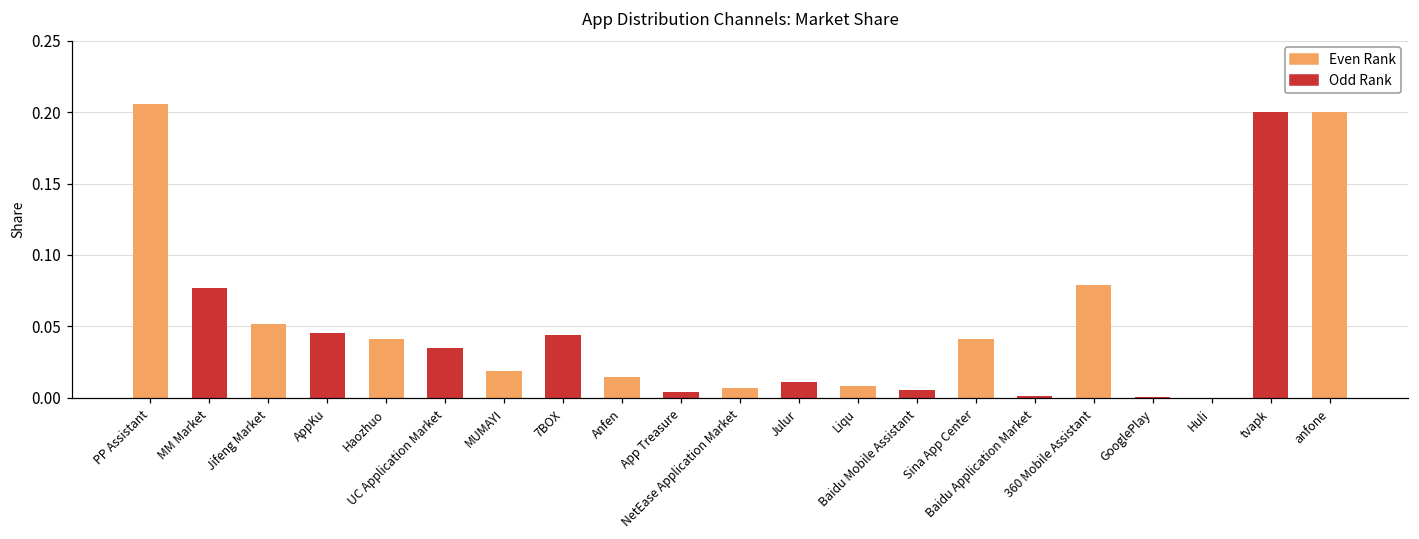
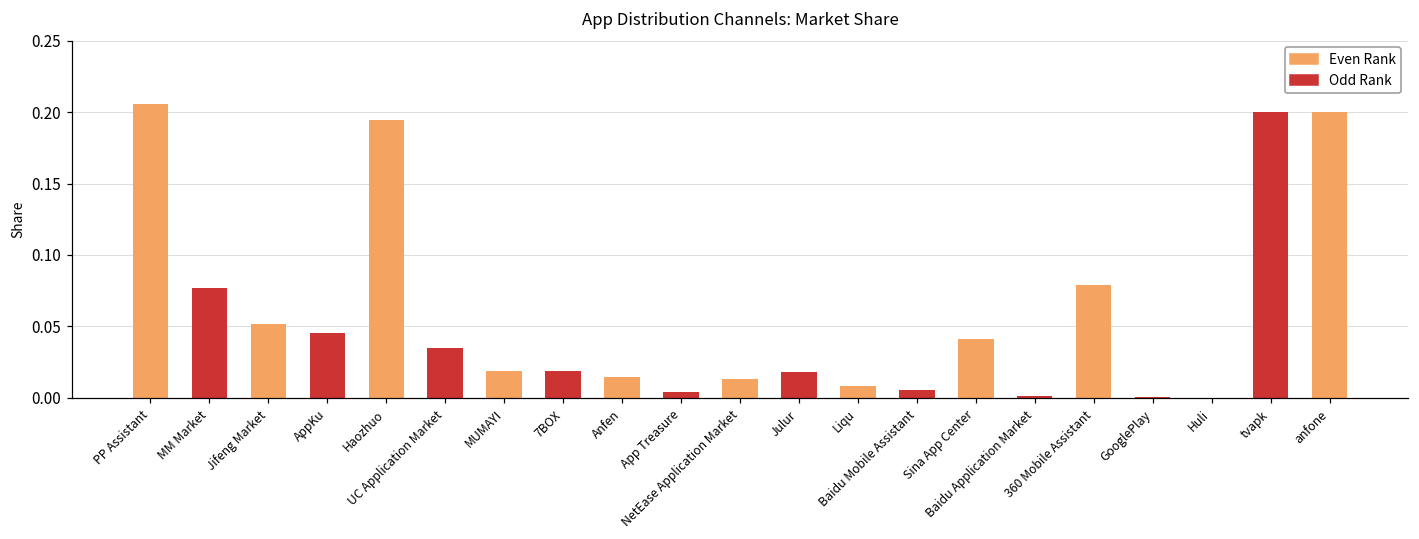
Haozhuo: 0.041 -> 0.195
7BOX: 0.044 -> 0.019
NetEase Application Market: 0.007 -> 0.013
Julur: 0.011 -> 0.018
